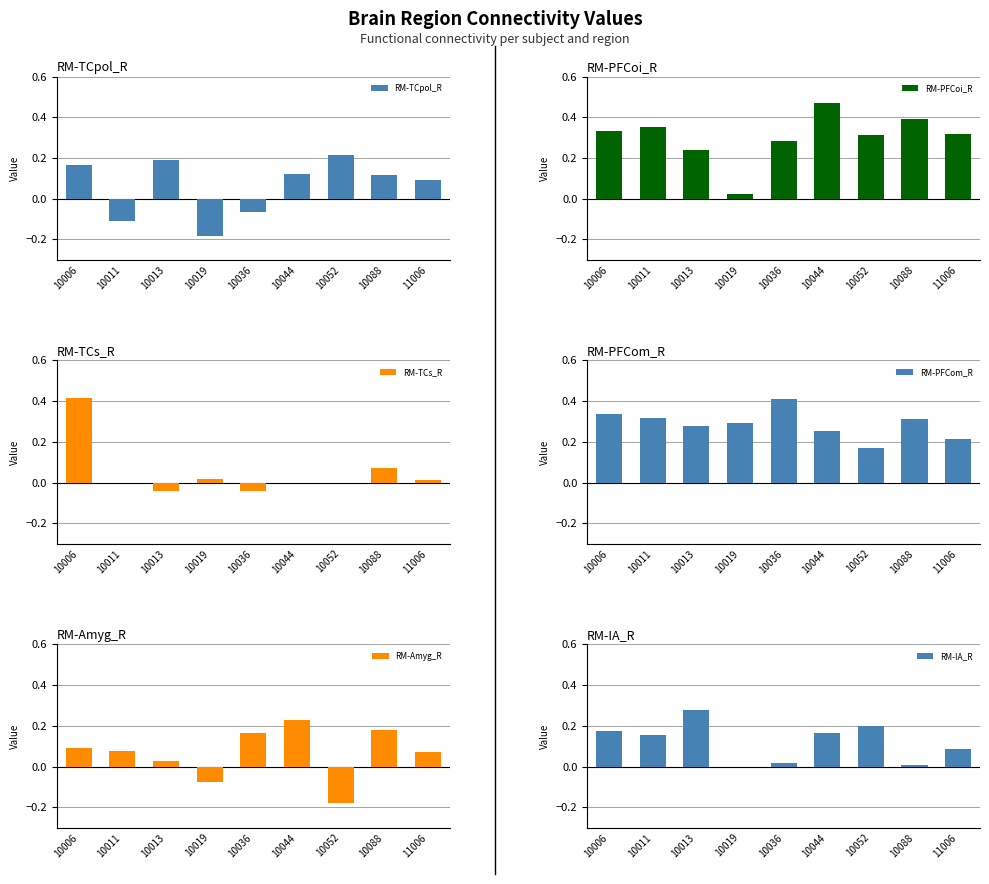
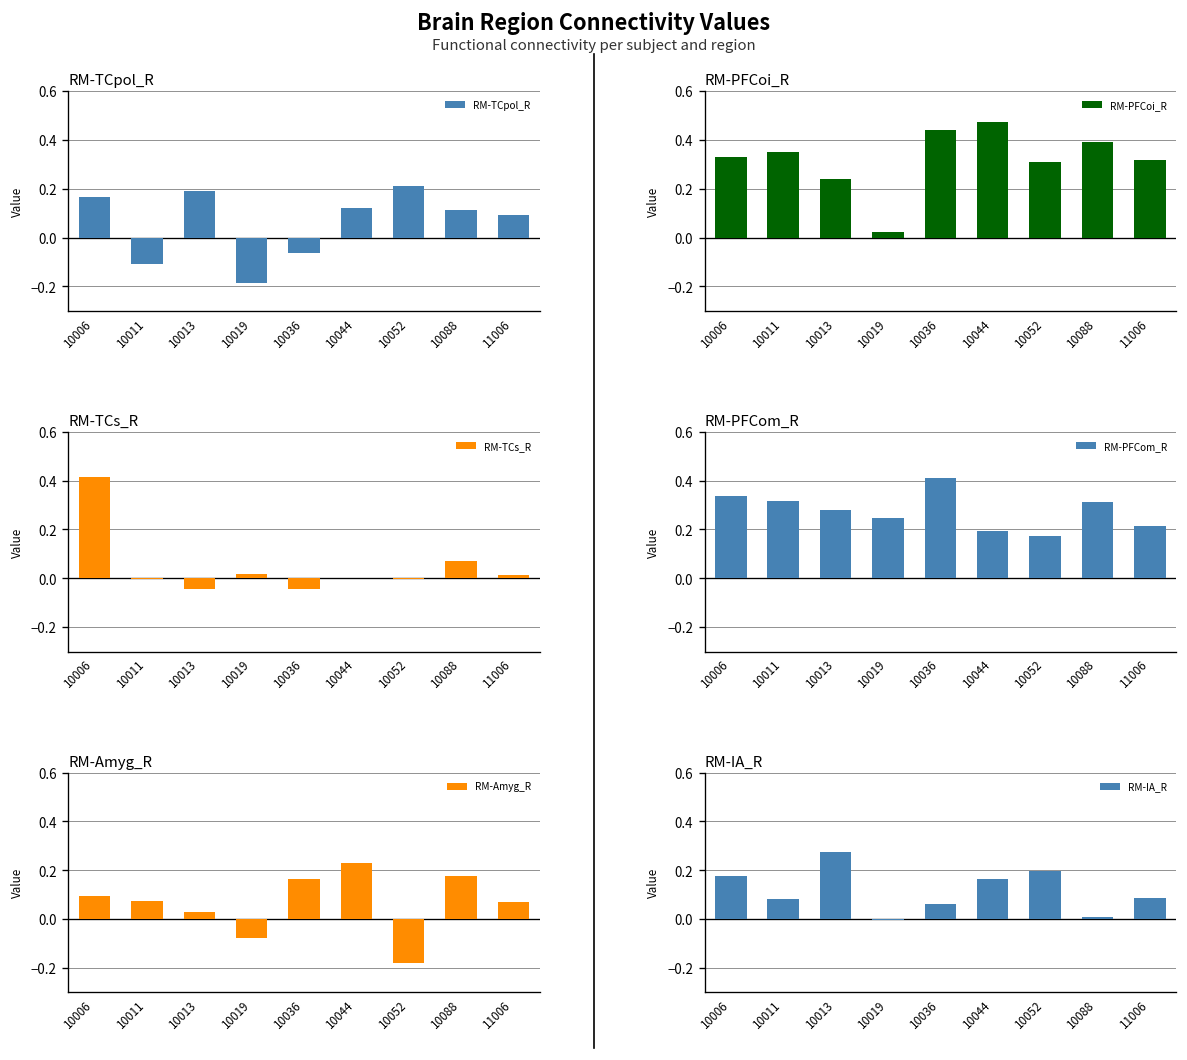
RM-PFCoi_R, 10036: 0.28 -> 0.44
RM-PFCom_R, 10019: 0.29 -> 0.25
RM-PFCom_R, 10044: 0.25 -> 0.19
RM-IA_R, 10011: 0.15 -> 0.08
RM-IA_R, 10036: 0.02 -> 0.06
